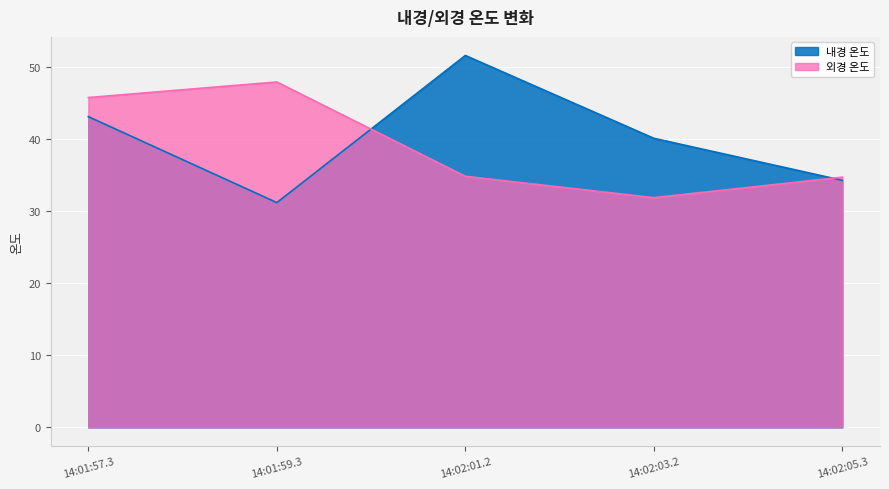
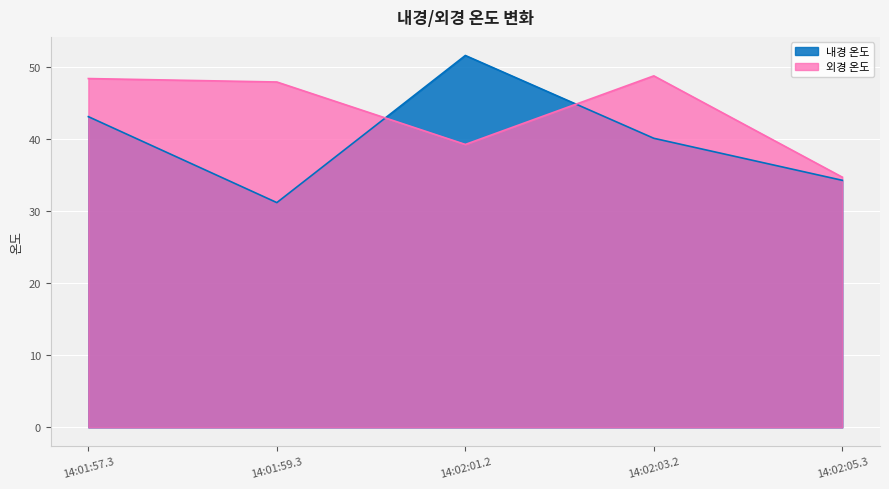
외경 온도, 14:01:57.3: 46 -> 48
외경 온도, 14:02:01.2: 35 -> 39
외경 온도, 14:02:03.2: 32 -> 49
